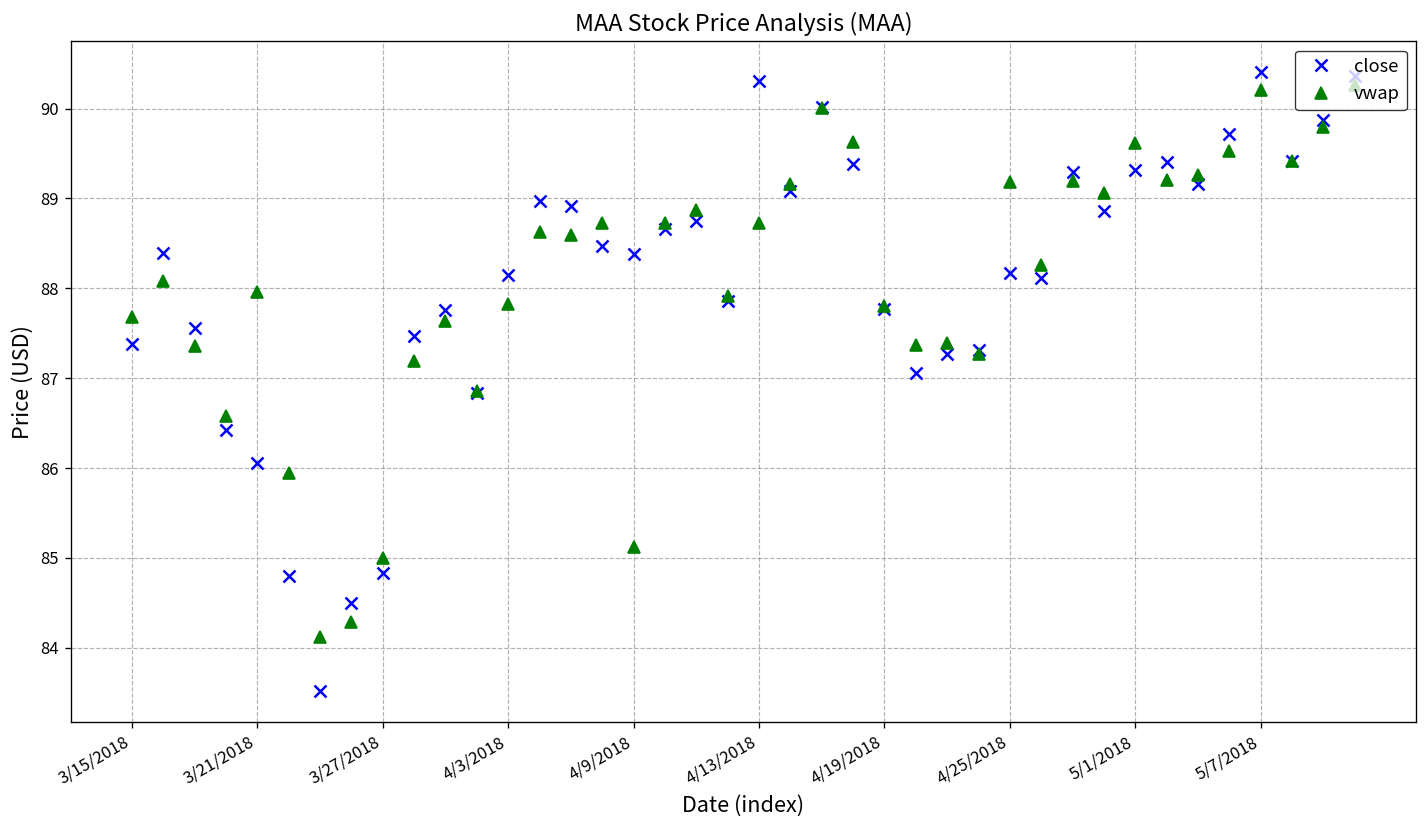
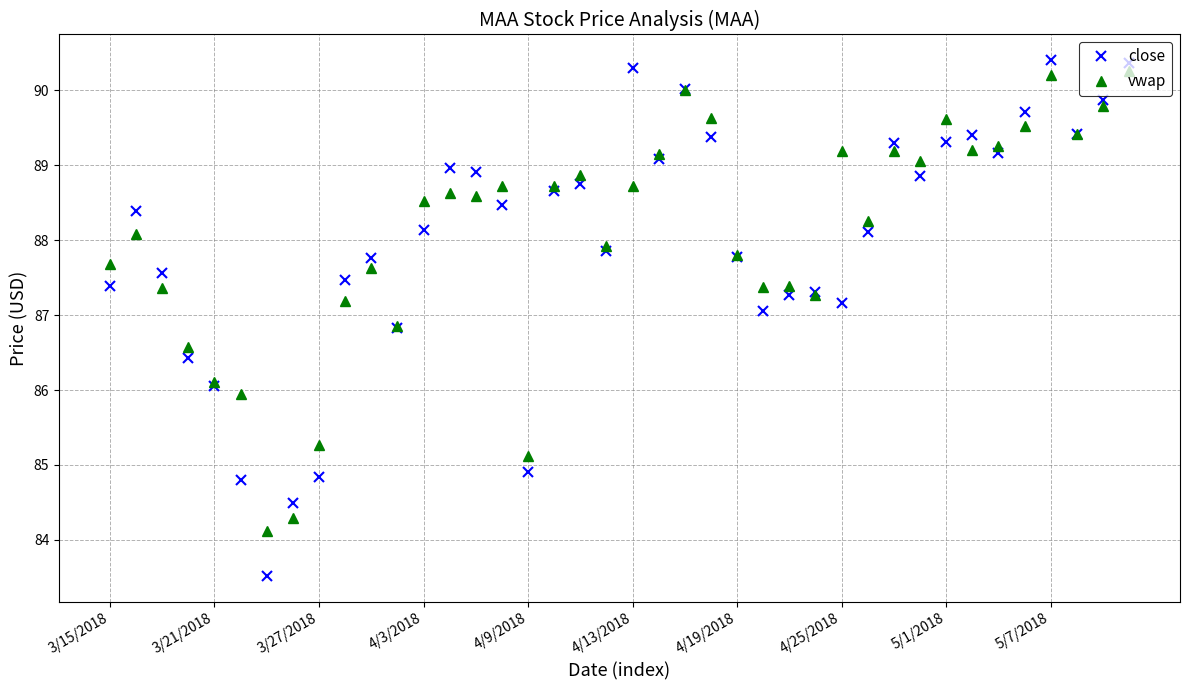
vwap, 3/21/2018: 88.0 -> 86.1
vwap, 3/27/2018: 85.0 -> 85.3
vwap, 4/3/2018: 87.8 -> 88.5
close, 4/9/2018: 88.4 -> 84.9
close, 4/25/2018: 88.2 -> 87.2
